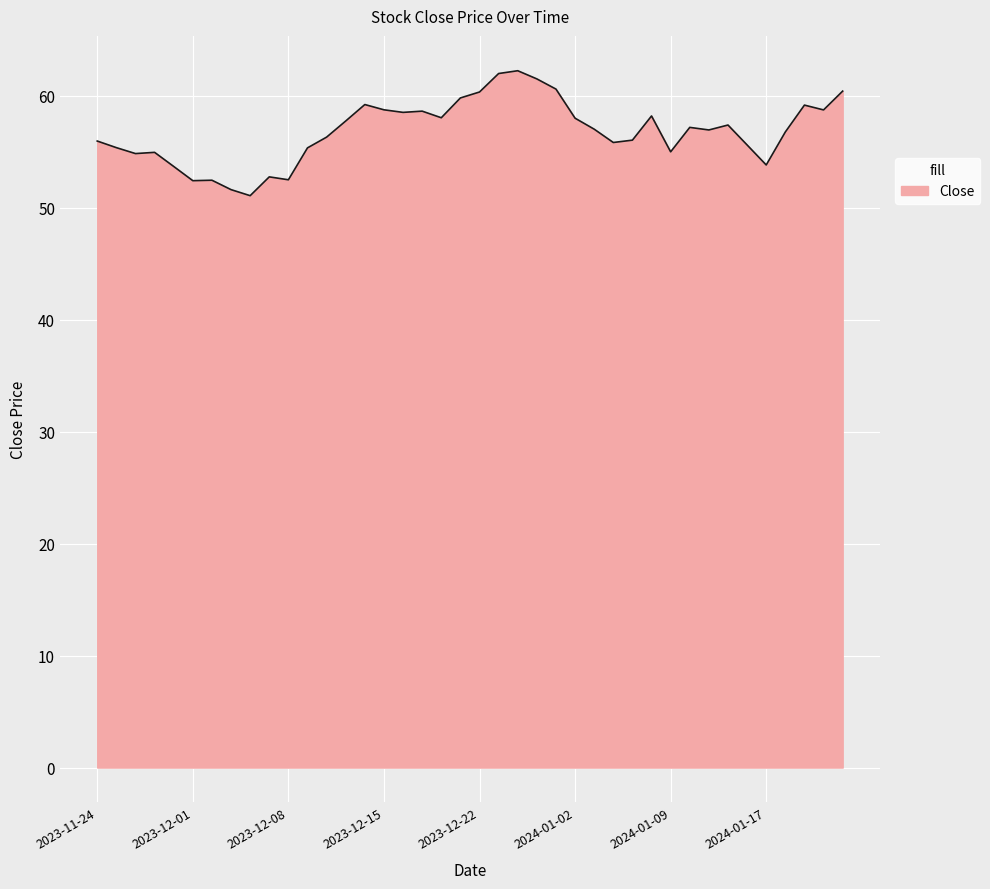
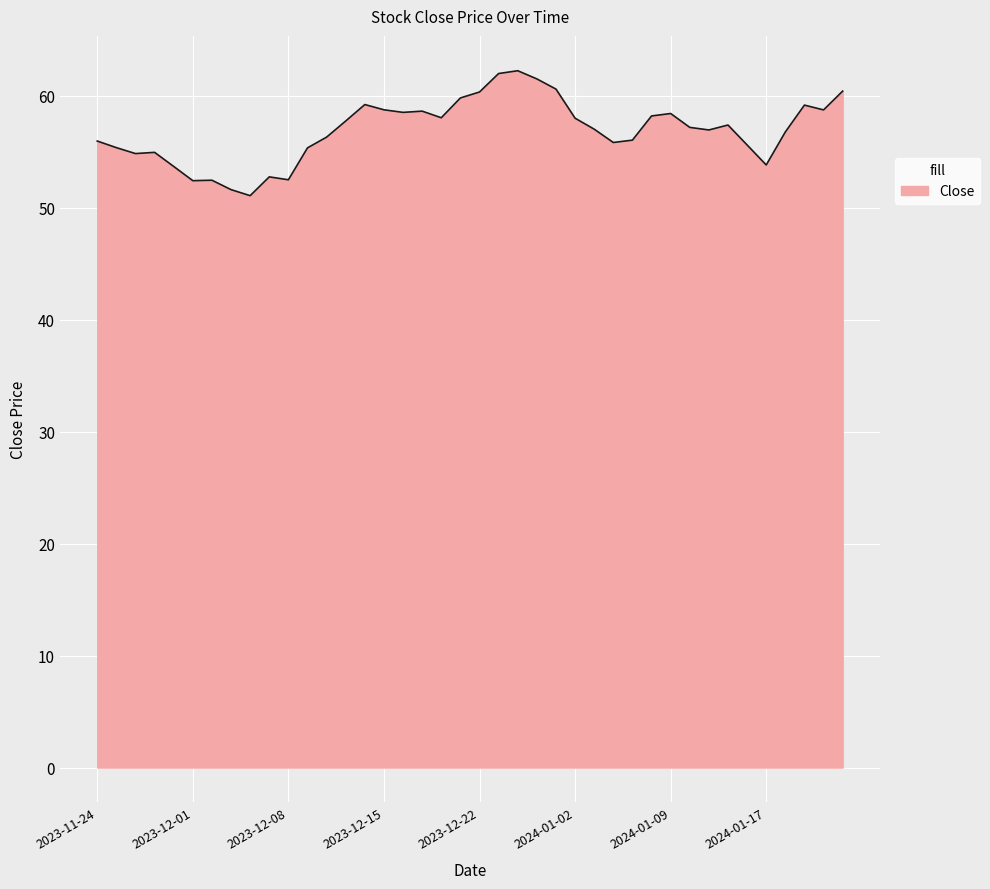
2024-01-09: 55.0 -> 58.4
